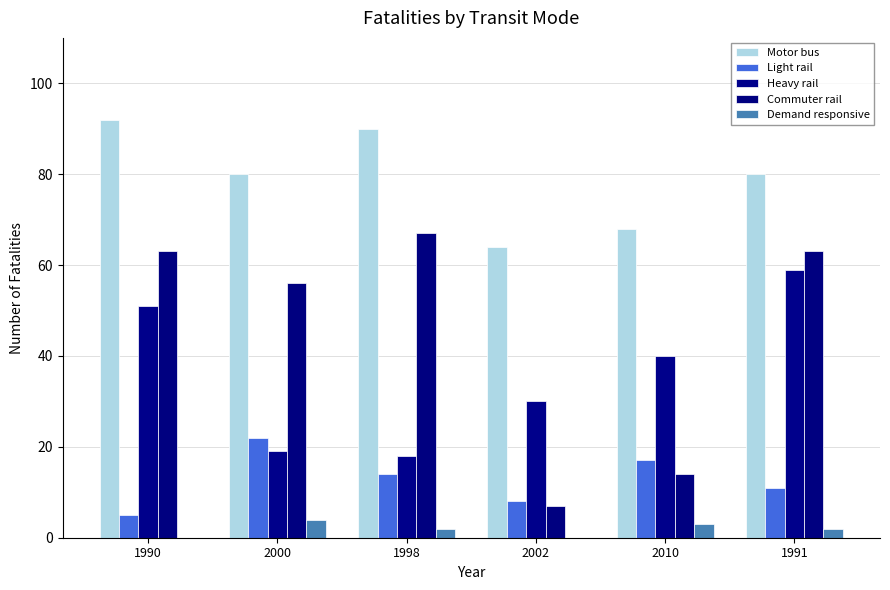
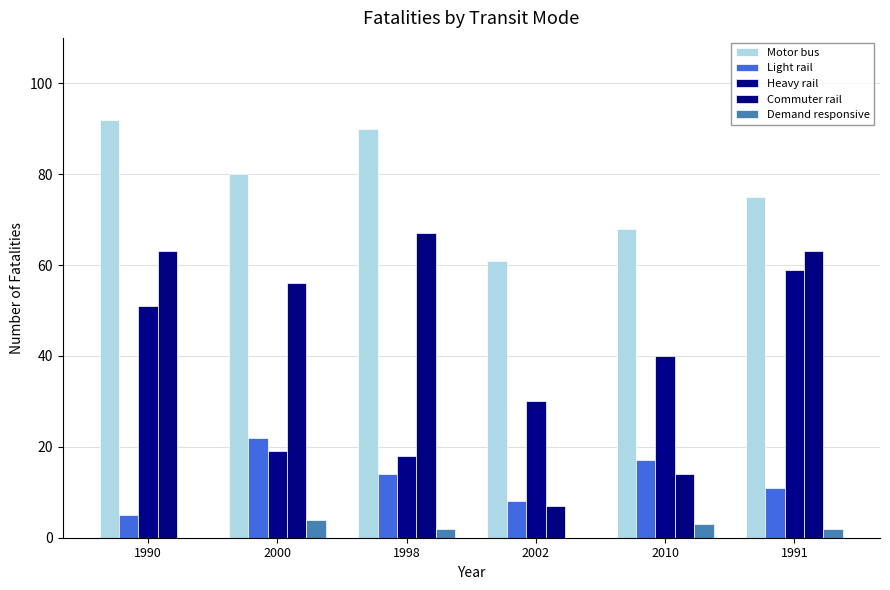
Motor bus, 2002: 64 -> 61
Motor bus, 1991: 80 -> 75
